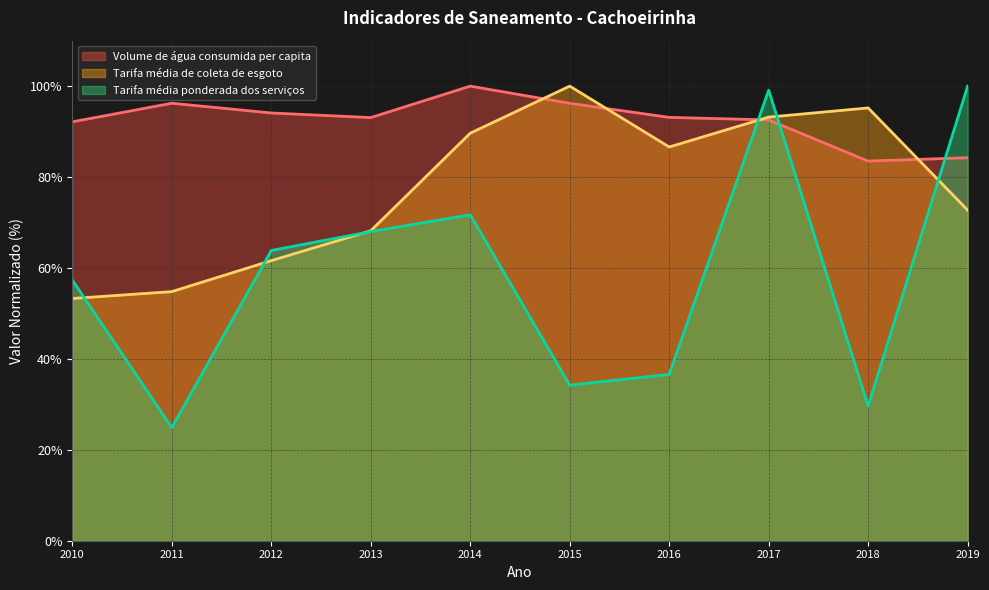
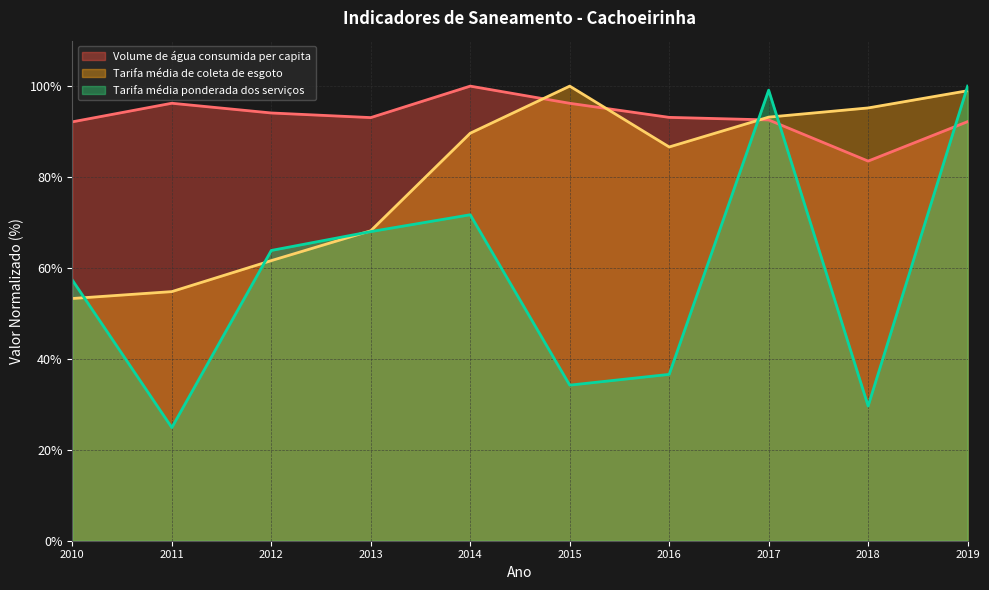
Volume de água consumida per capita, 2019: 84% -> 92%
Tarifa média de coleta de esgoto, 2019: 73% -> 99%
